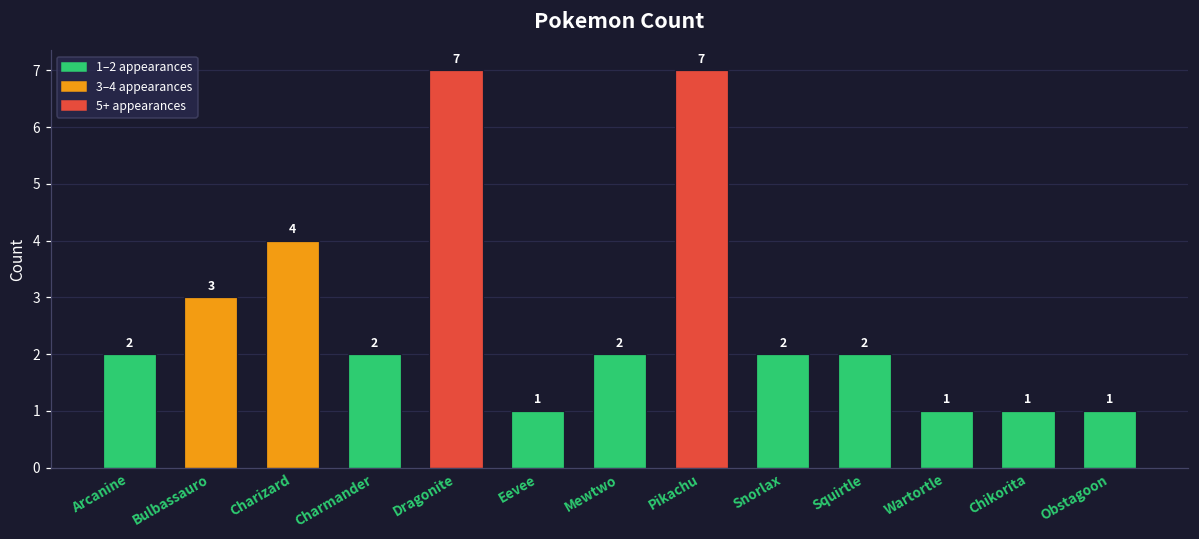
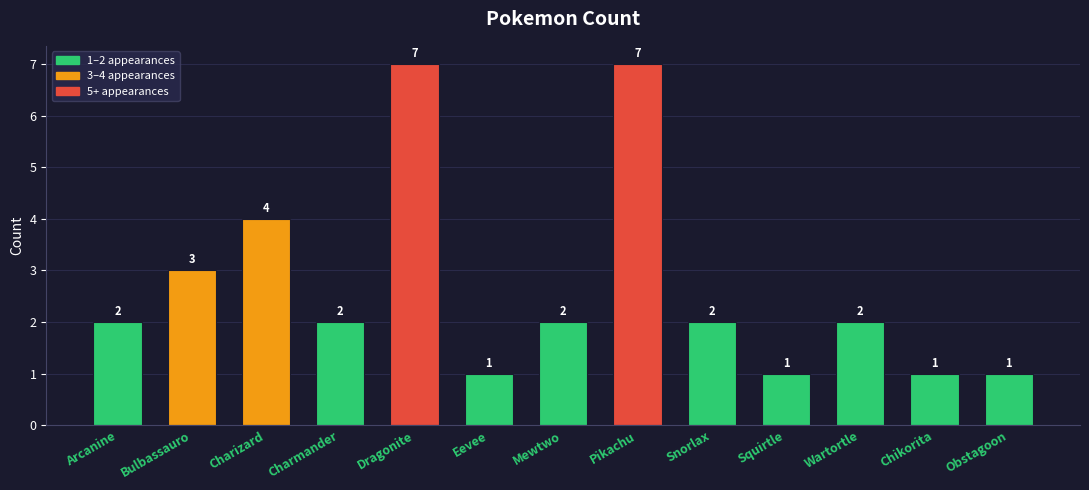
Squirtle: 2 -> 1
Wartortle: 1 -> 2
